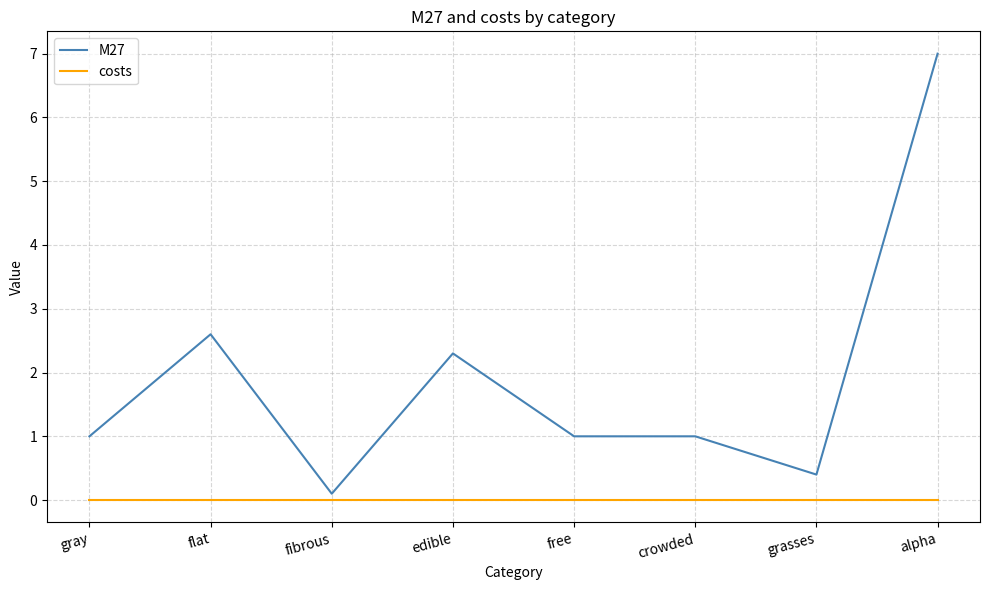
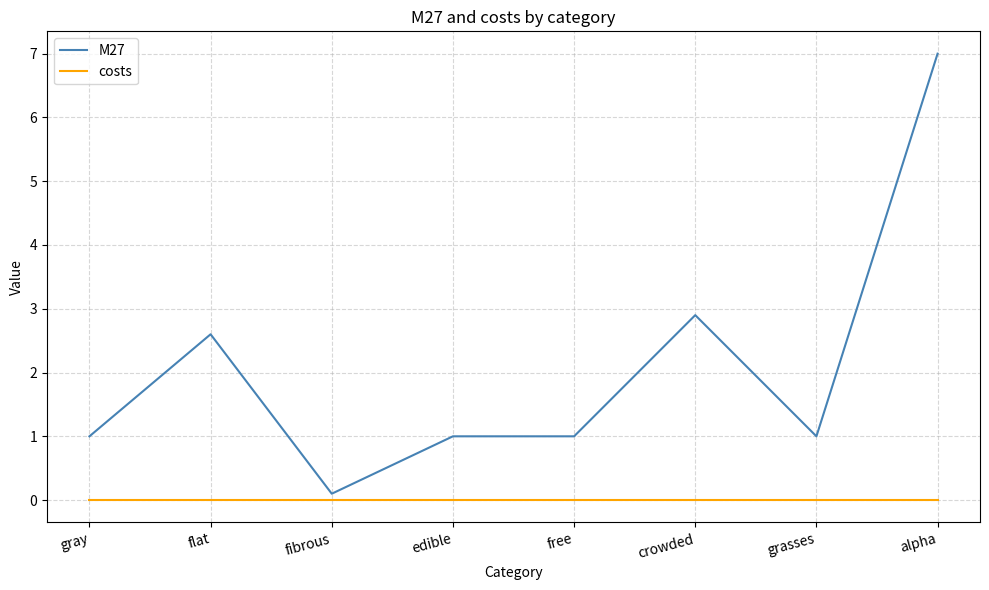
M27, edible: 2.3 -> 1.0
M27, crowded: 1.0 -> 2.9
M27, grasses: 0.4 -> 1.0
